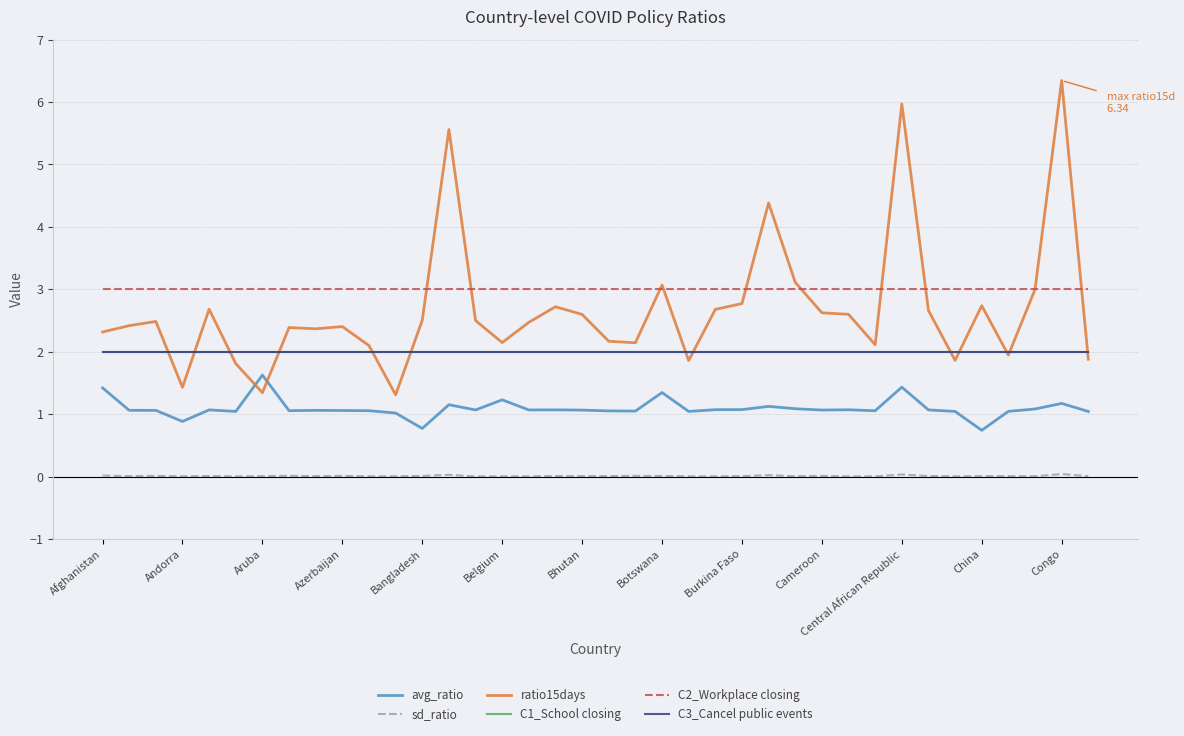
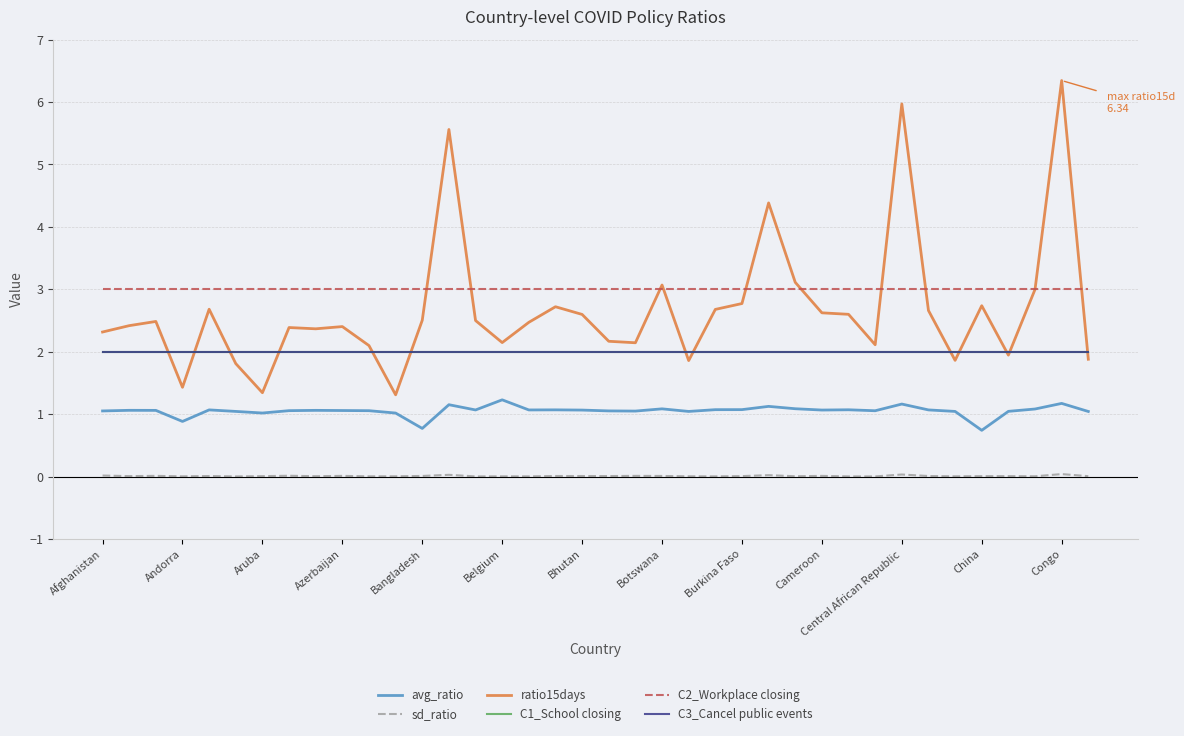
avg_ratio, Afghanistan: 1.4 -> 1.1
avg_ratio, Aruba: 1.6 -> 1.0
avg_ratio, Botswana: 1.3 -> 1.1
avg_ratio, Central African Republic: 1.4 -> 1.2
